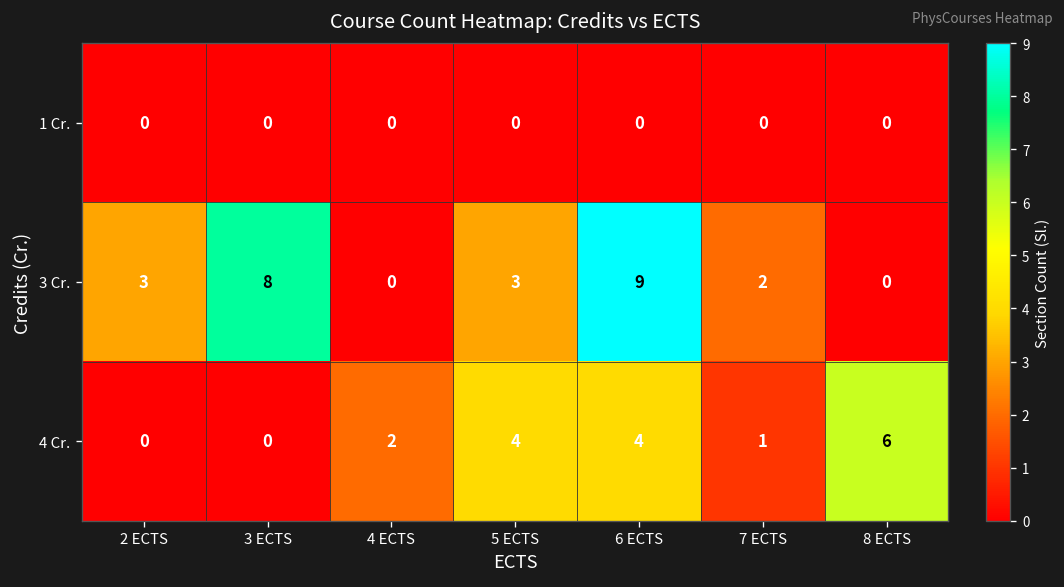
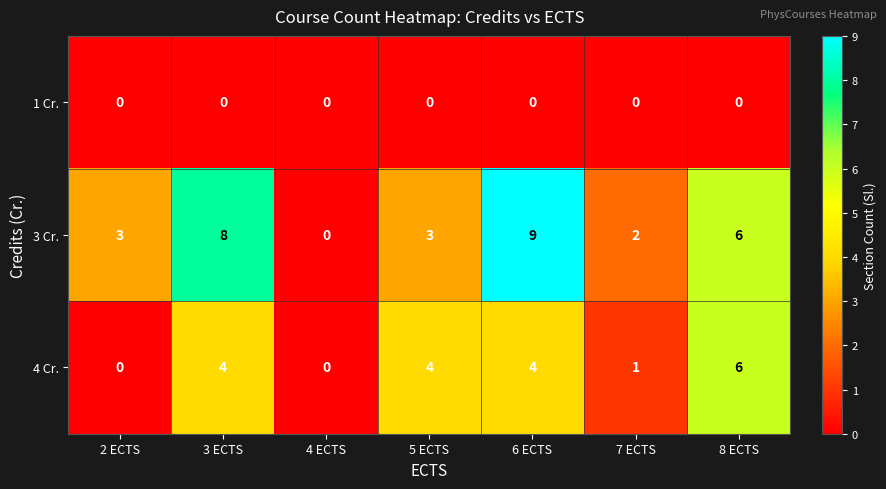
3 Cr., 8 ECTS: 0 -> 6
4 Cr., 3 ECTS: 0 -> 4
4 Cr., 4 ECTS: 2 -> 0
